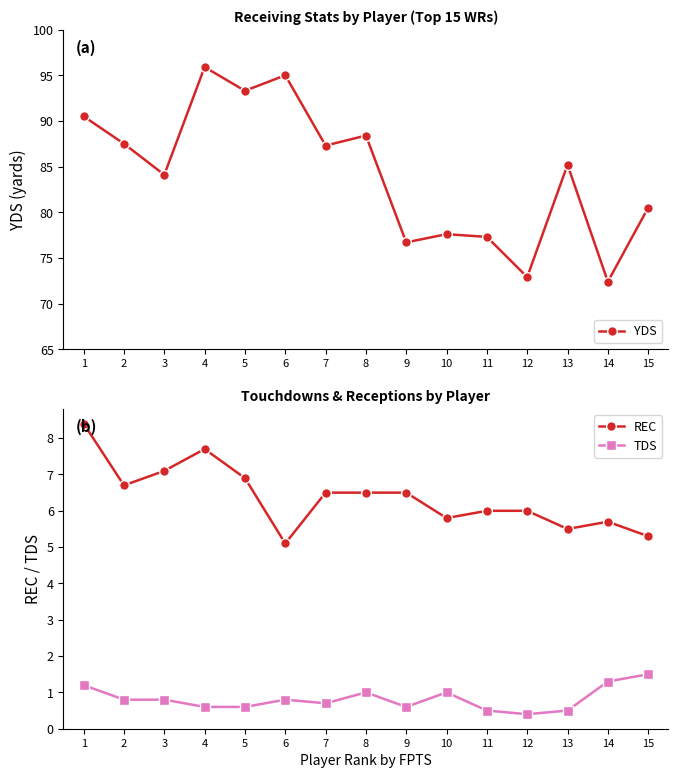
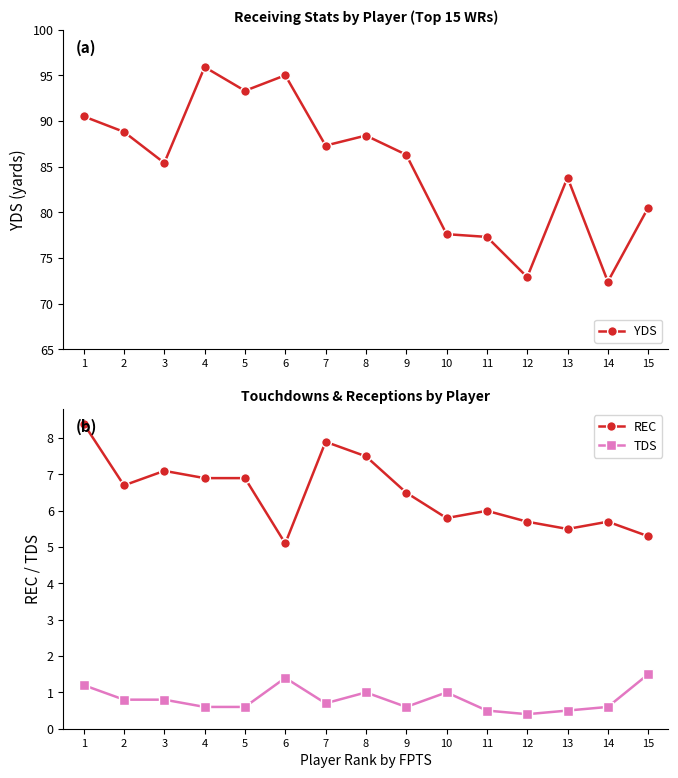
Receiving Stats by Player (Top 15 WRs), 2: 88 -> 89
Receiving Stats by Player (Top 15 WRs), 3: 84 -> 85
Receiving Stats by Player (Top 15 WRs), 9: 77 -> 86
Receiving Stats by Player (Top 15 WRs), 13: 85 -> 84
Touchdowns & Receptions by Player, REC, 4: 7.7 -> 6.9
Touchdowns & Receptions by Player, TDS, 6: 0.8 -> 1.4
Touchdowns & Receptions by Player, REC, 7: 6.5 -> 7.9
Touchdowns & Receptions by Player, REC, 8: 6.5 -> 7.5
Touchdowns & Receptions by Player, REC, 12: 6.0 -> 5.7
Touchdowns & Receptions by Player, TDS, 14: 1.3 -> 0.6
